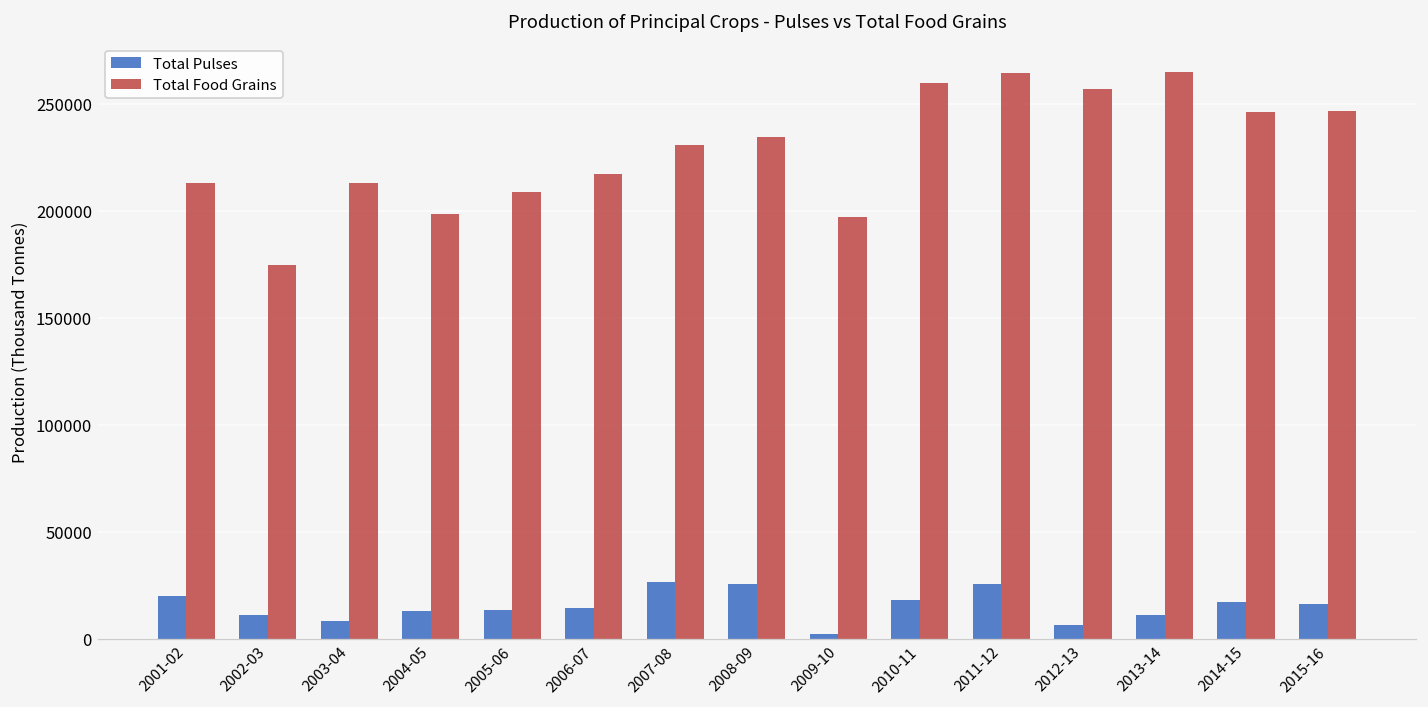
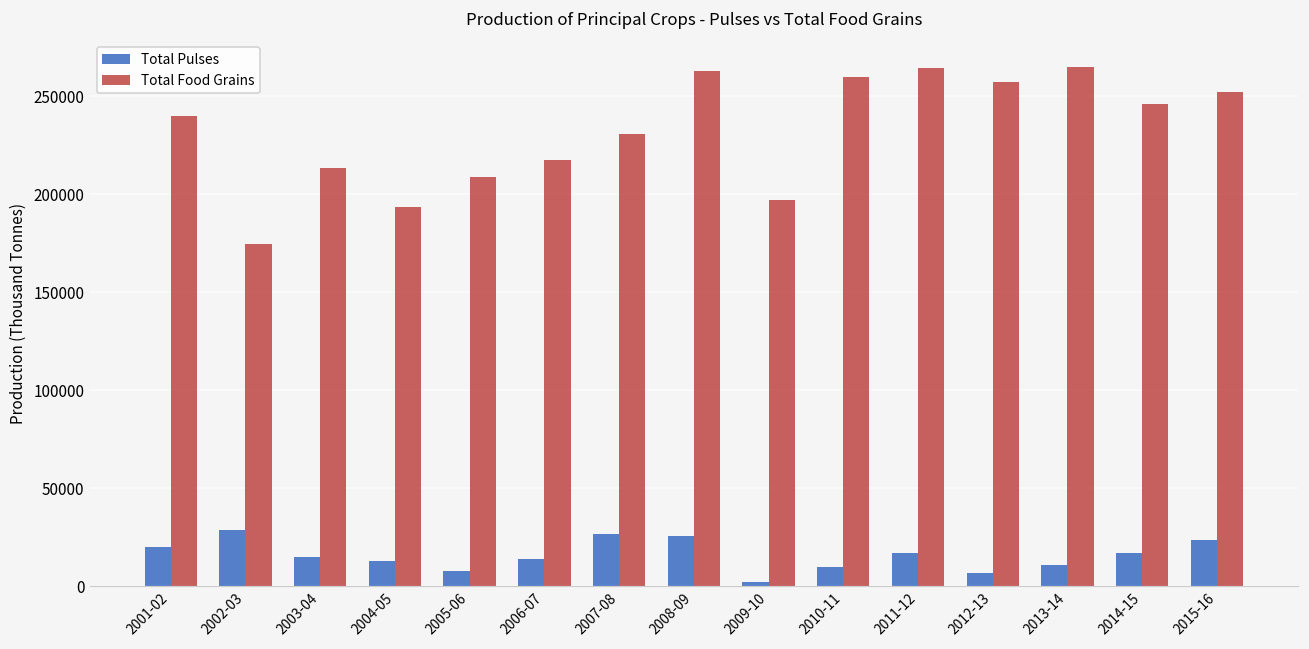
Total Food Grains, 2001-02: 213000 -> 240000
Total Pulses, 2002-03: 11000 -> 29000
Total Pulses, 2003-04: 9000 -> 15000
Total Food Grains, 2004-05: 198000 -> 193000
Total Pulses, 2005-06: 13000 -> 8000
Total Food Grains, 2008-09: 234000 -> 263000
Total Pulses, 2010-11: 18000 -> 10000
Total Pulses, 2011-12: 25000 -> 17000
Total Pulses, 2015-16: 16000 -> 24000
Total Food Grains, 2015-16: 247000 -> 252000
